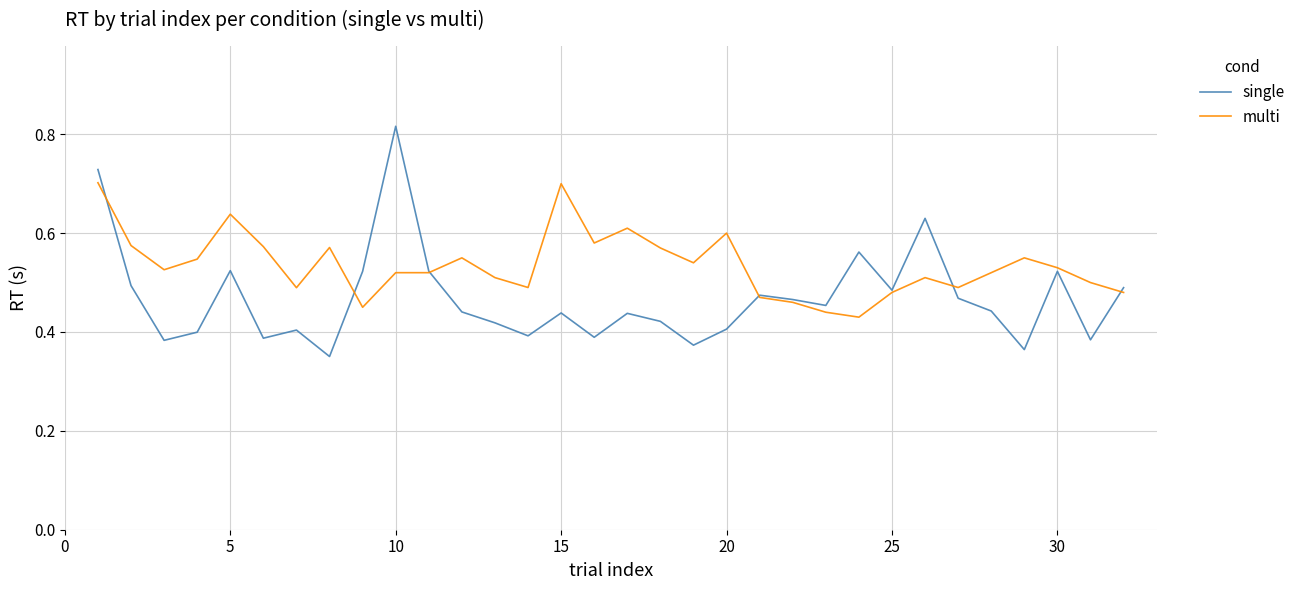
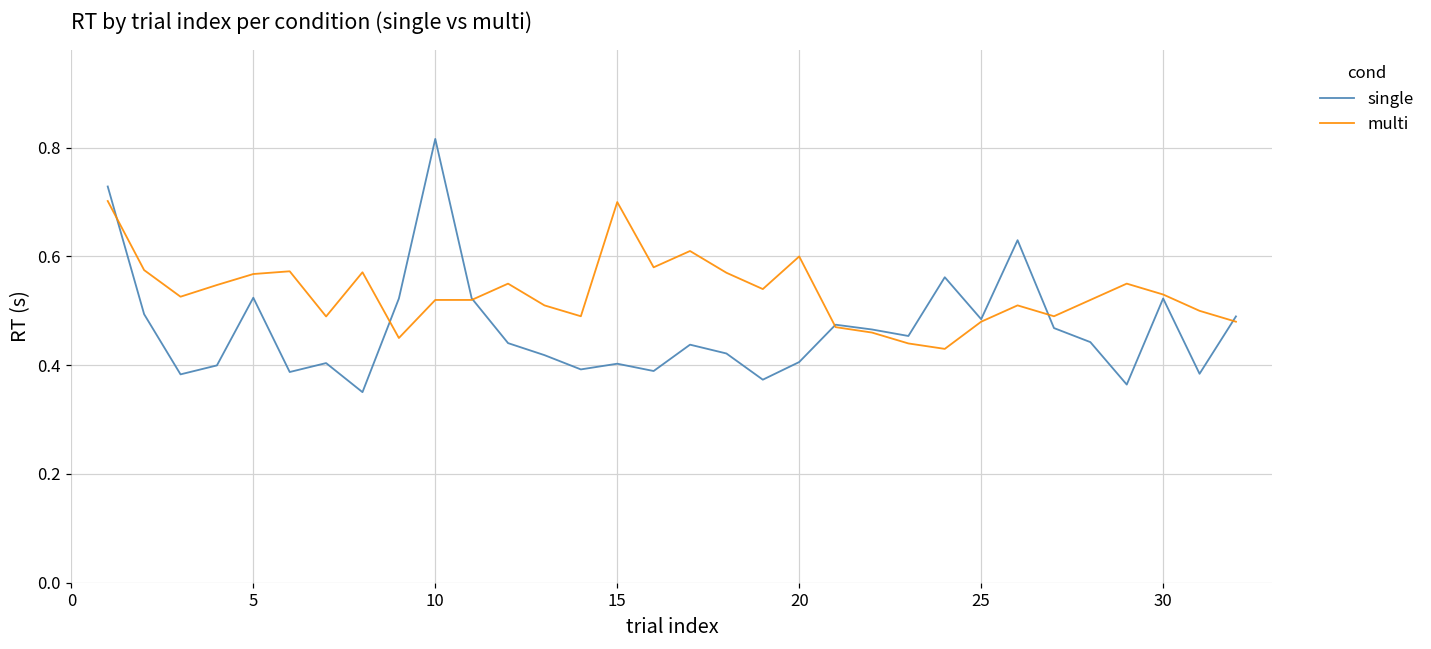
multi, 5: 0.64 -> 0.57
single, 15: 0.44 -> 0.40
